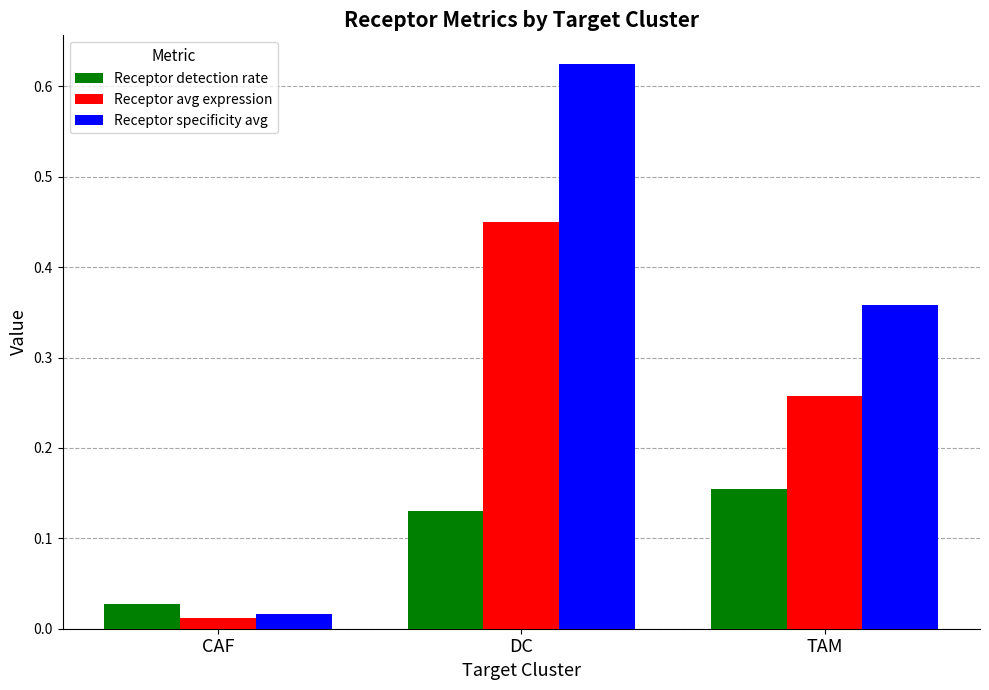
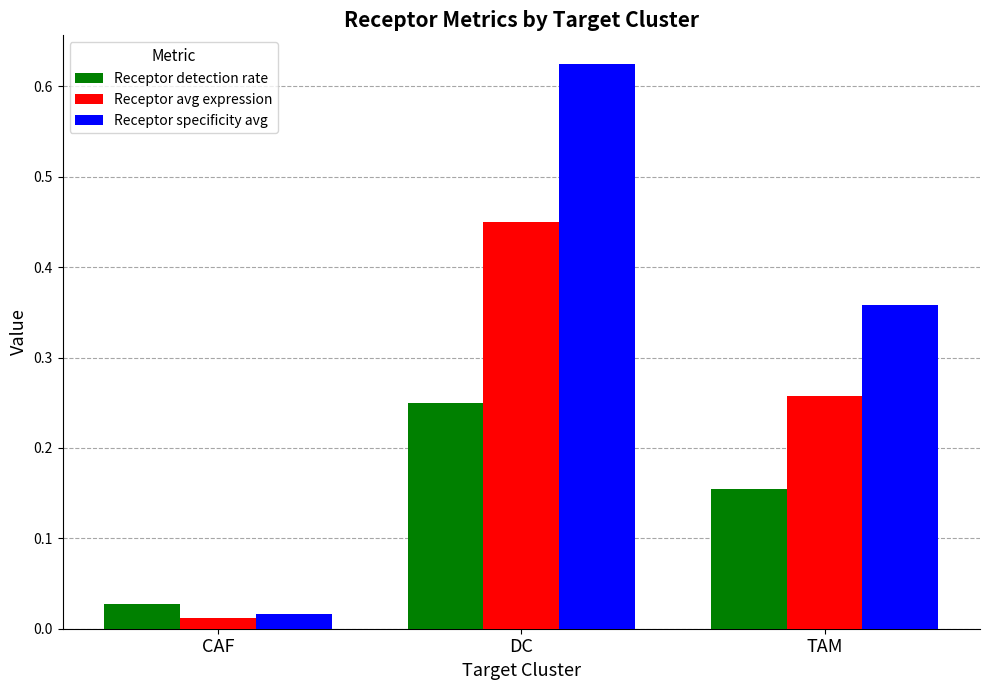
Receptor detection rate, DC: 0.13 -> 0.25
